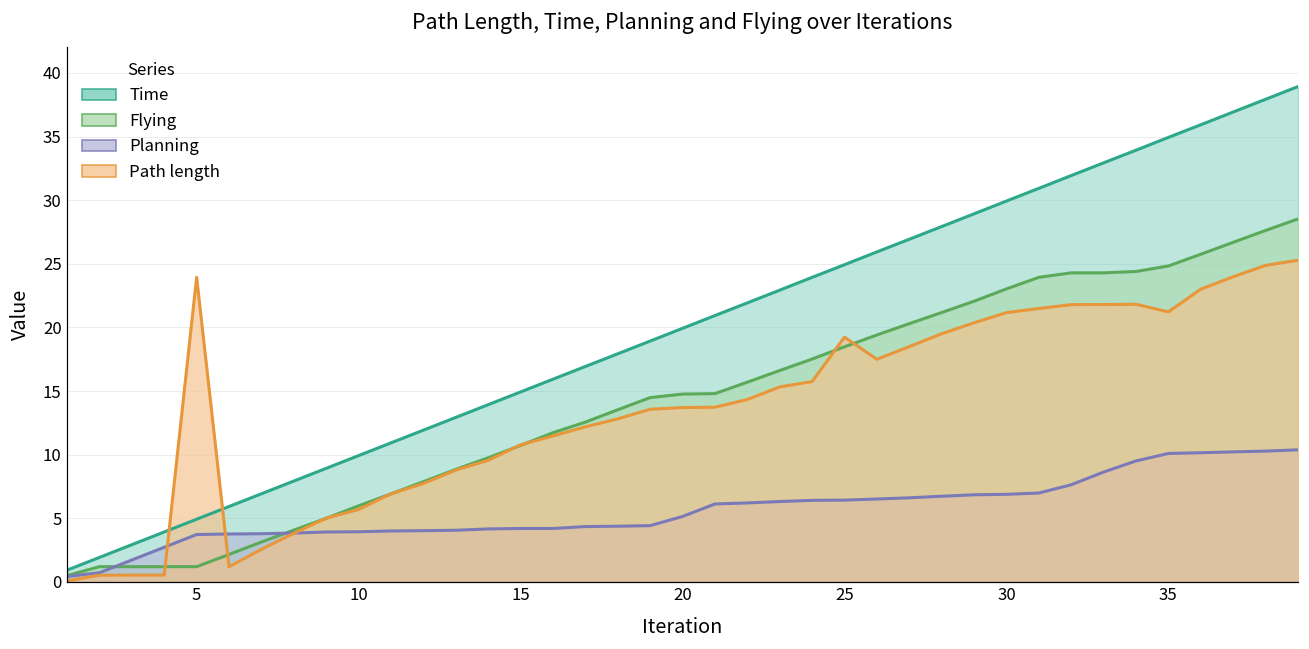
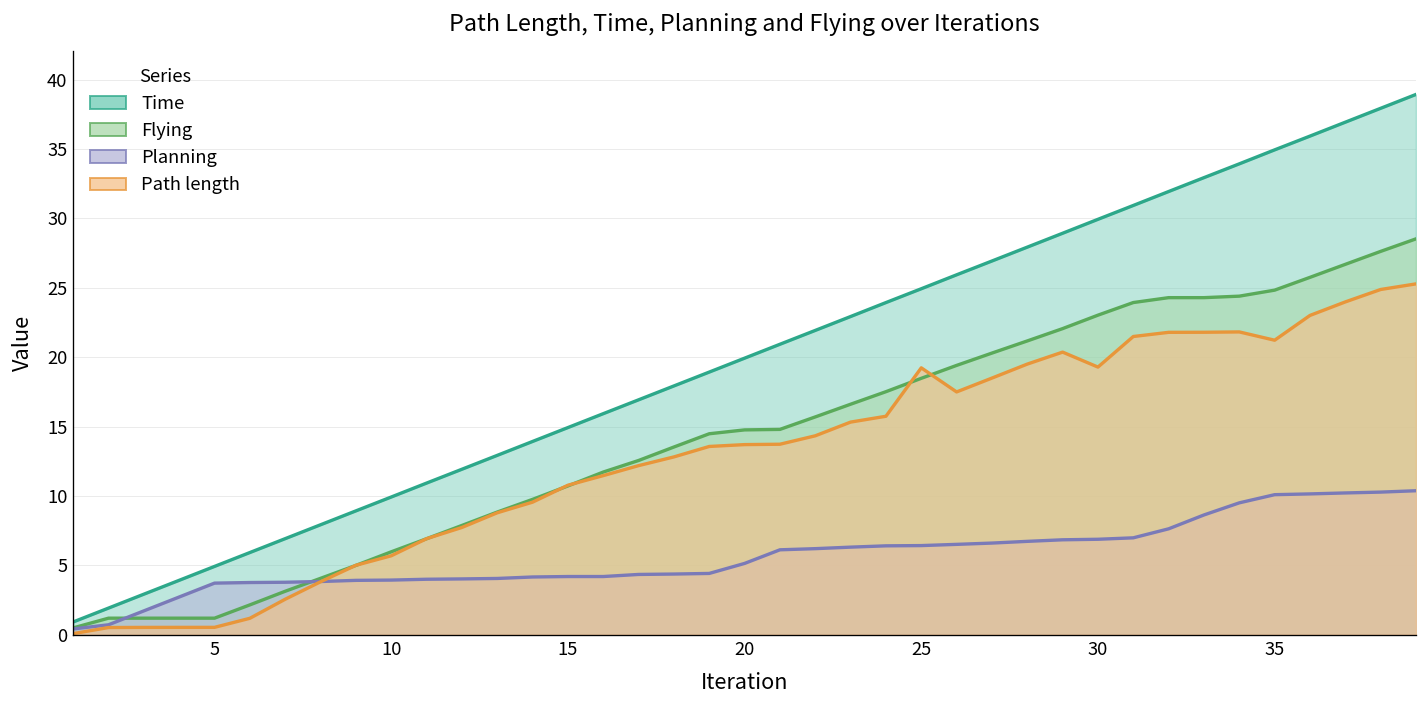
Path length, 5: 23.9 -> 0.5
Path length, 30: 21.2 -> 19.3
